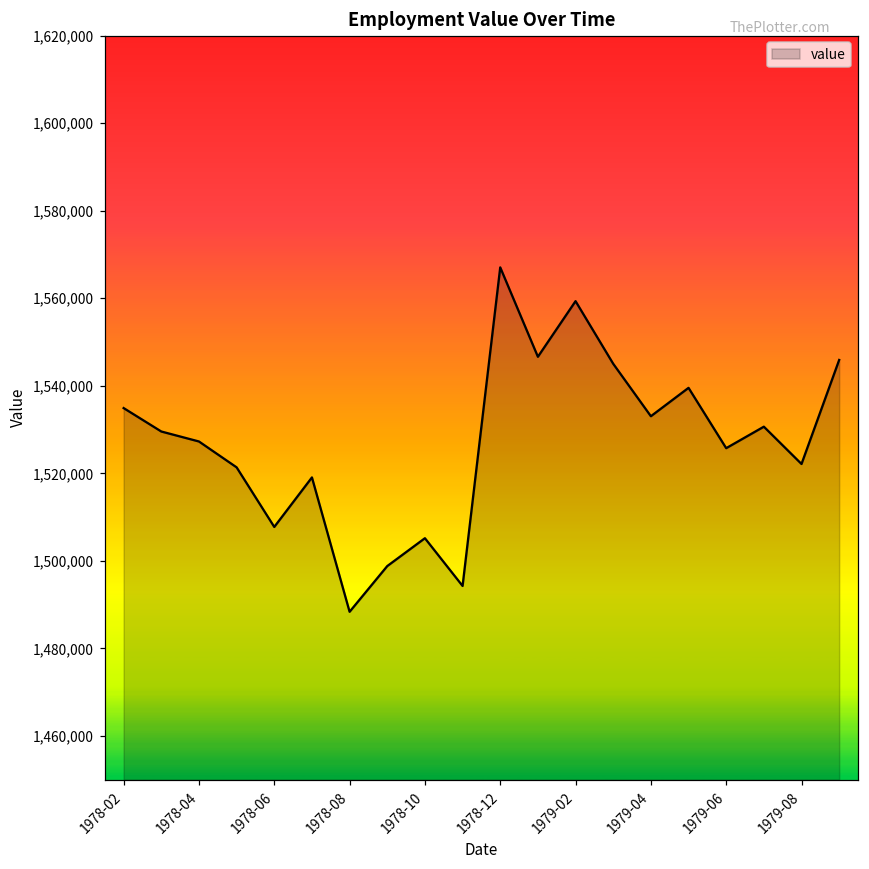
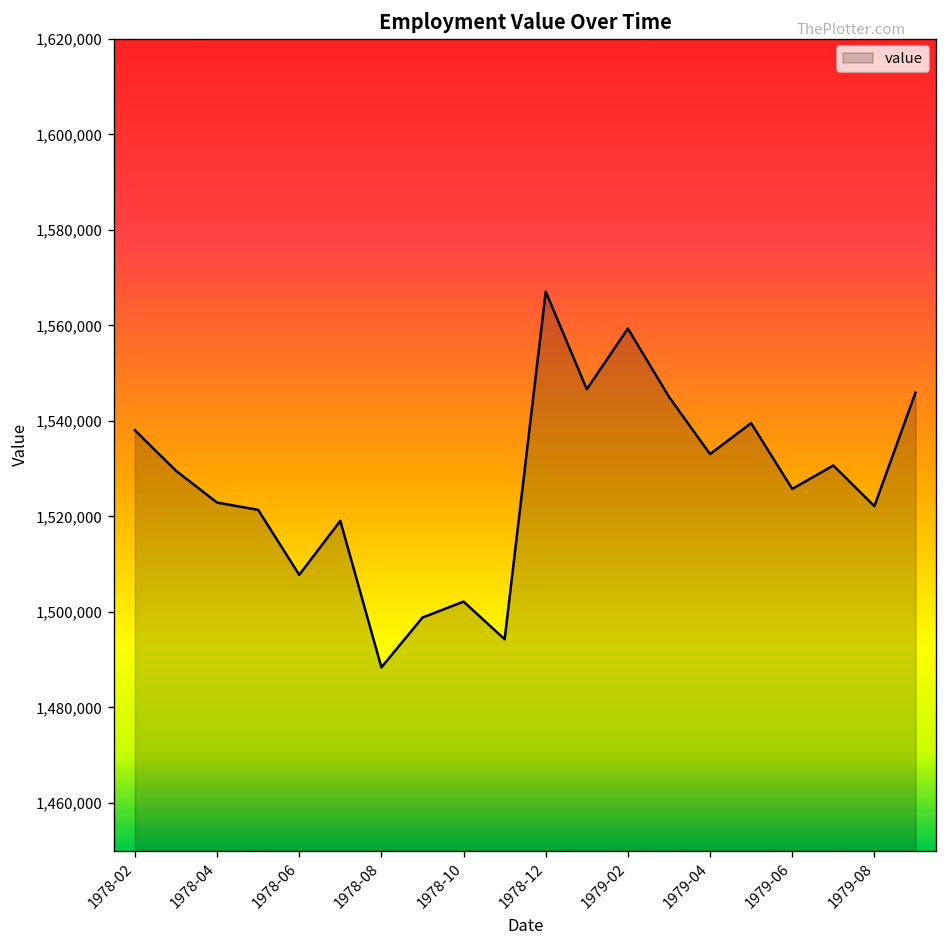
1978-02: 1,535,000 -> 1,538,000
1978-04: 1,527,000 -> 1,523,000
1978-10: 1,505,000 -> 1,502,000
